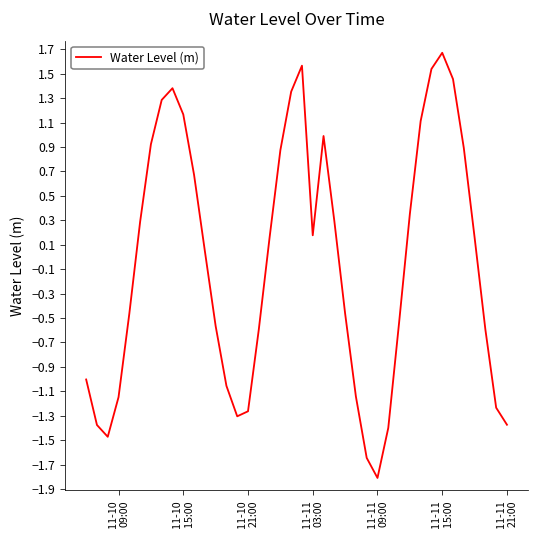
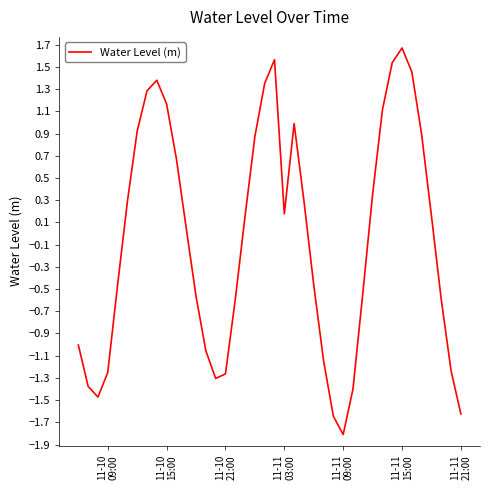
11-10 09:00: -1.15 -> -1.25
11-11 21:00: -1.37 -> -1.63
